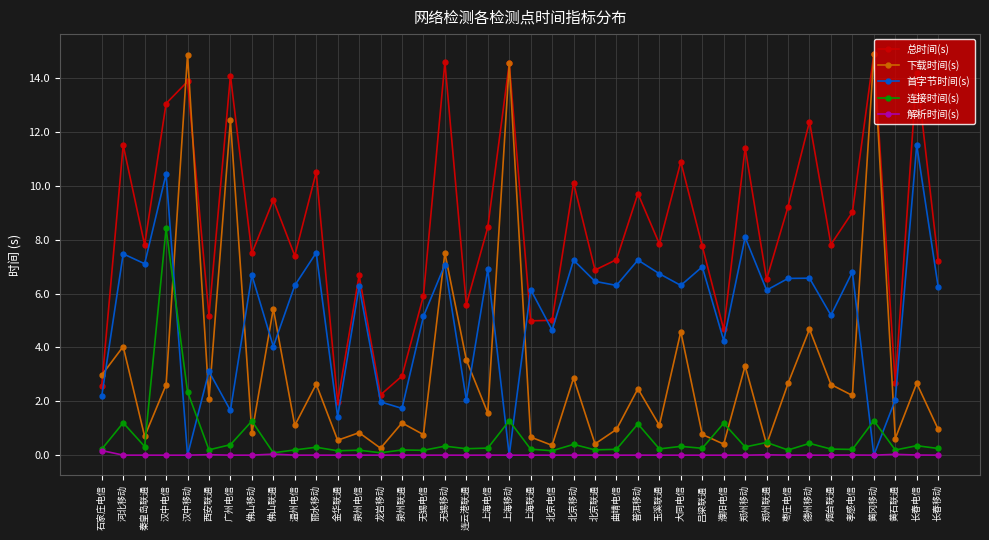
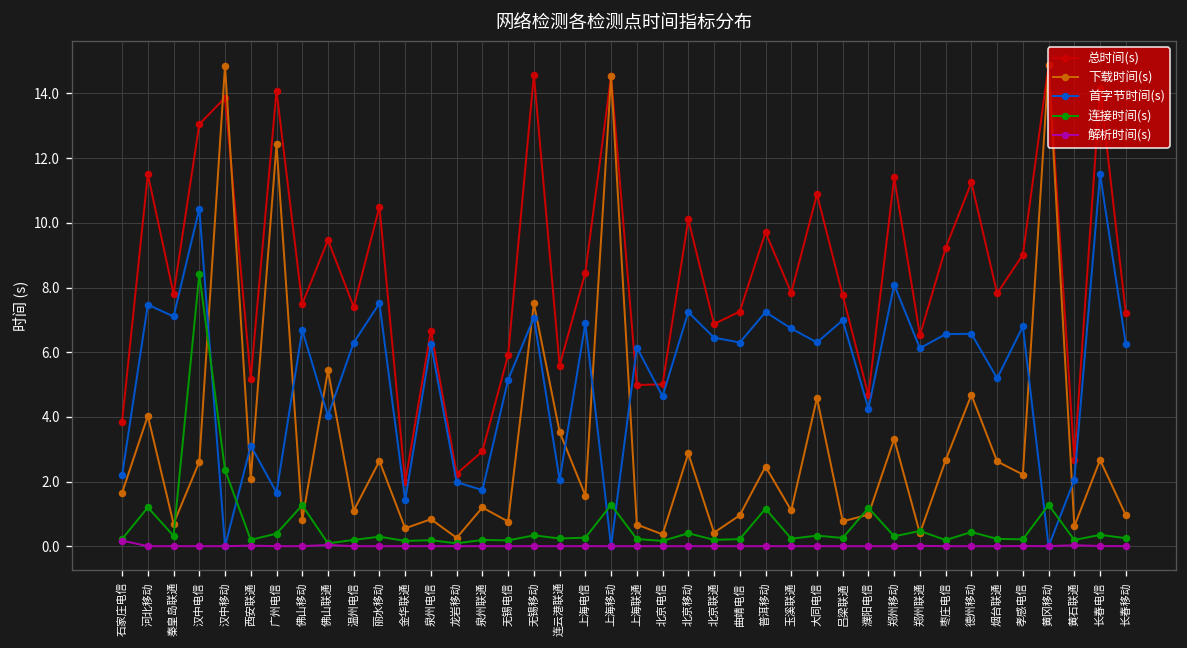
总时间(s), 石家庄电信: 2.6 -> 3.9
下载时间(s), 石家庄电信: 3.0 -> 1.7
下载时间(s), 濮阳电信: 0.4 -> 1.0
总时间(s), 德州移动: 12.4 -> 11.2
